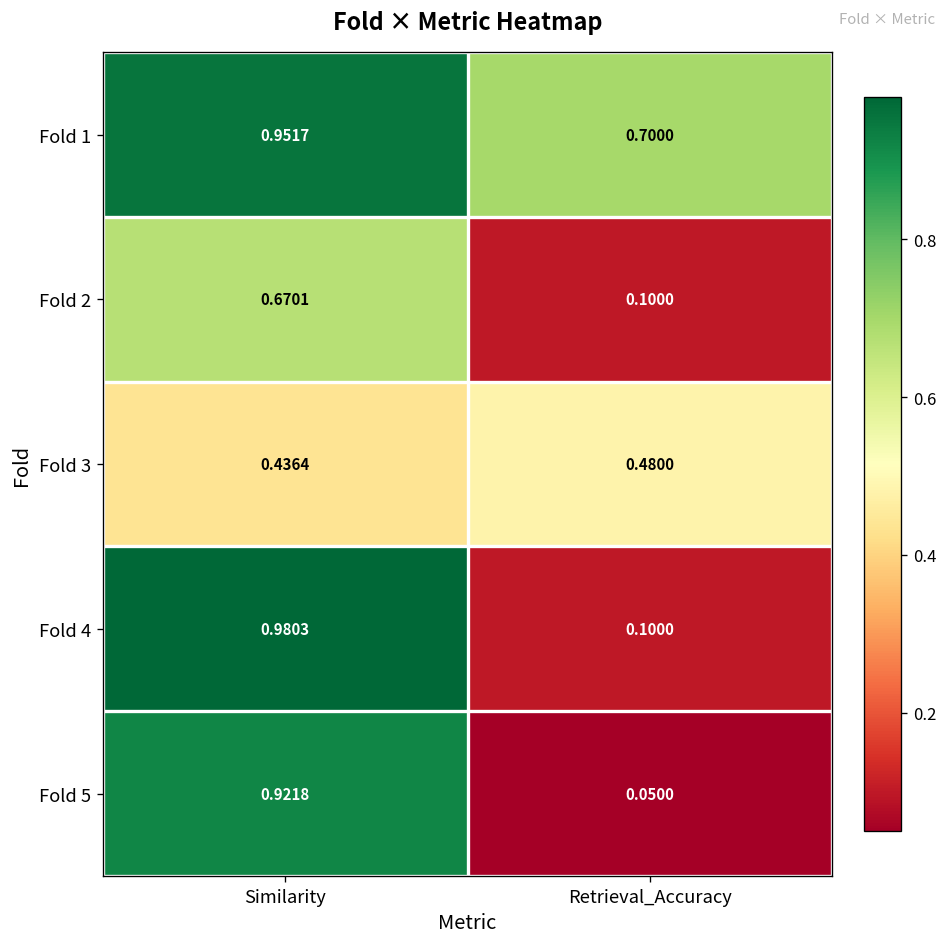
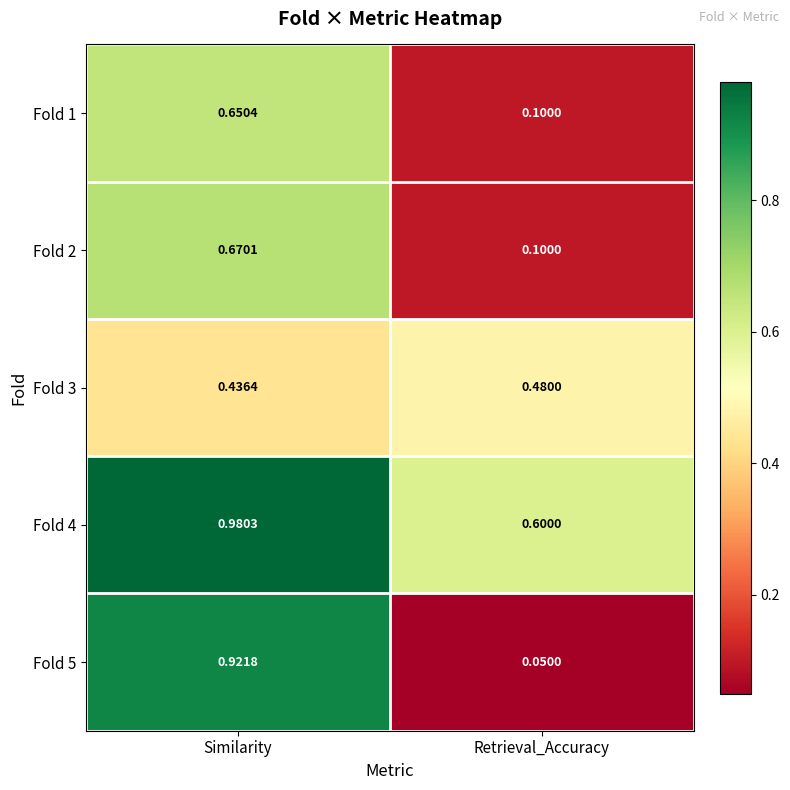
Fold 1, Similarity: 0.9517 -> 0.6504
Fold 1, Retrieval_Accuracy: 0.7000 -> 0.1000
Fold 4, Retrieval_Accuracy: 0.1000 -> 0.6000
